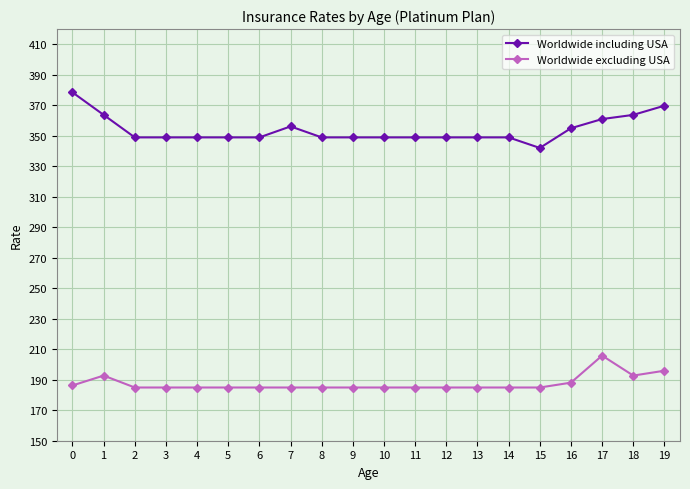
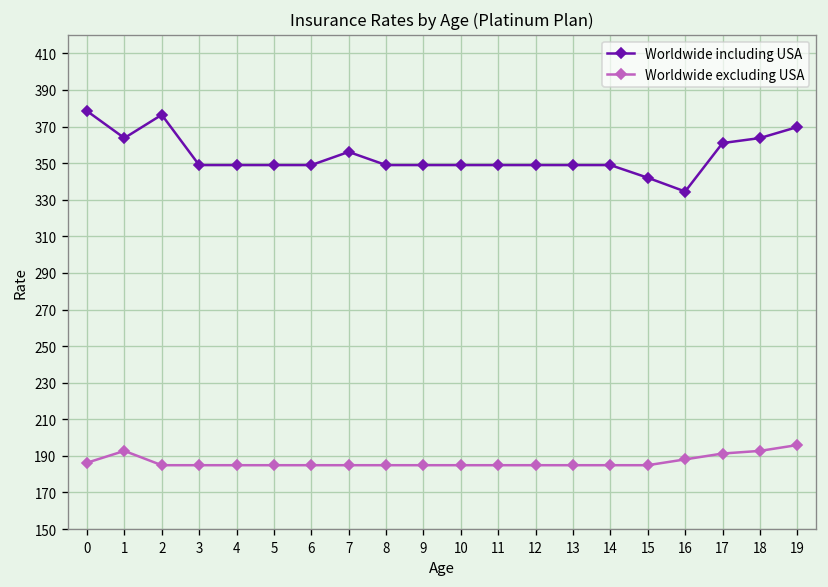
Worldwide including USA, 2: 349 -> 376
Worldwide including USA, 16: 355 -> 335
Worldwide excluding USA, 17: 206 -> 191
